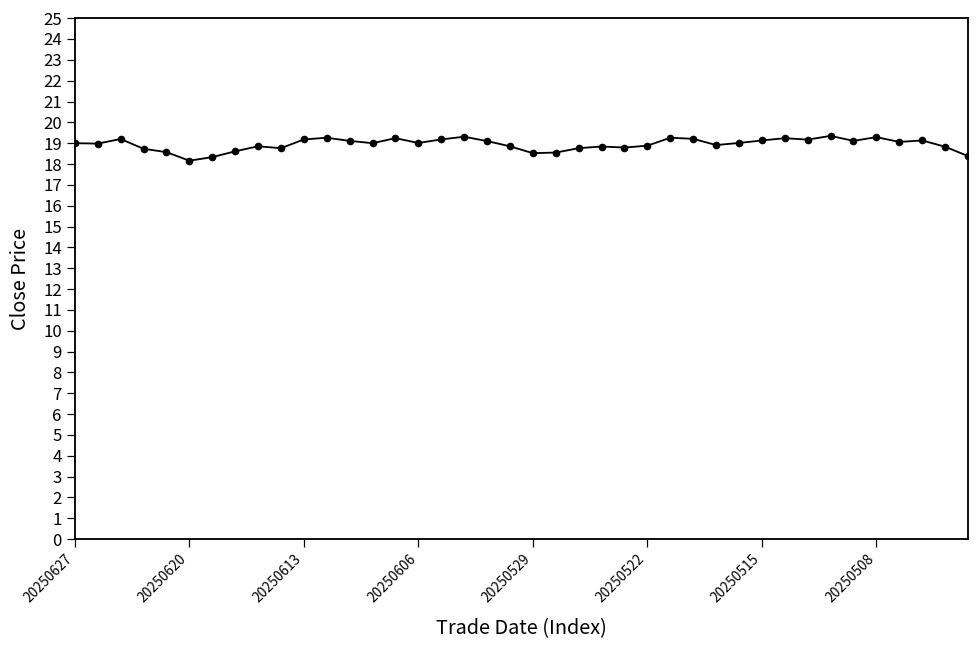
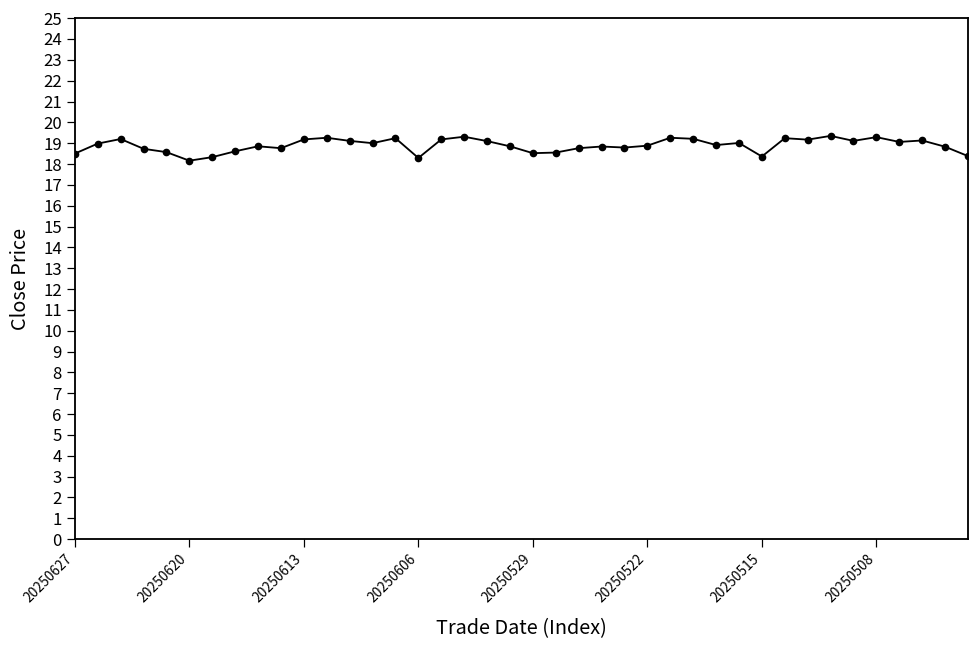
20250627: 19.0 -> 18.5
20250606: 19.0 -> 18.3
20250515: 19.1 -> 18.4
